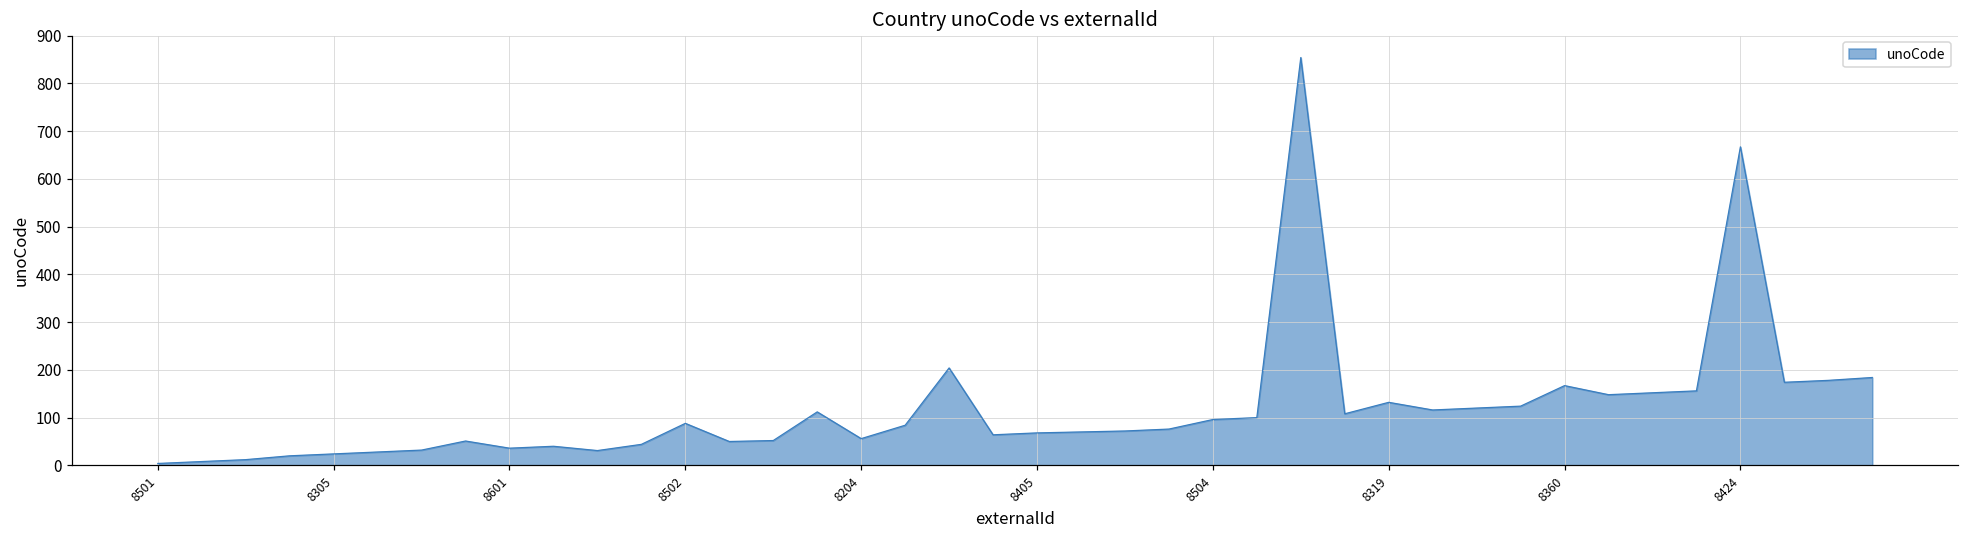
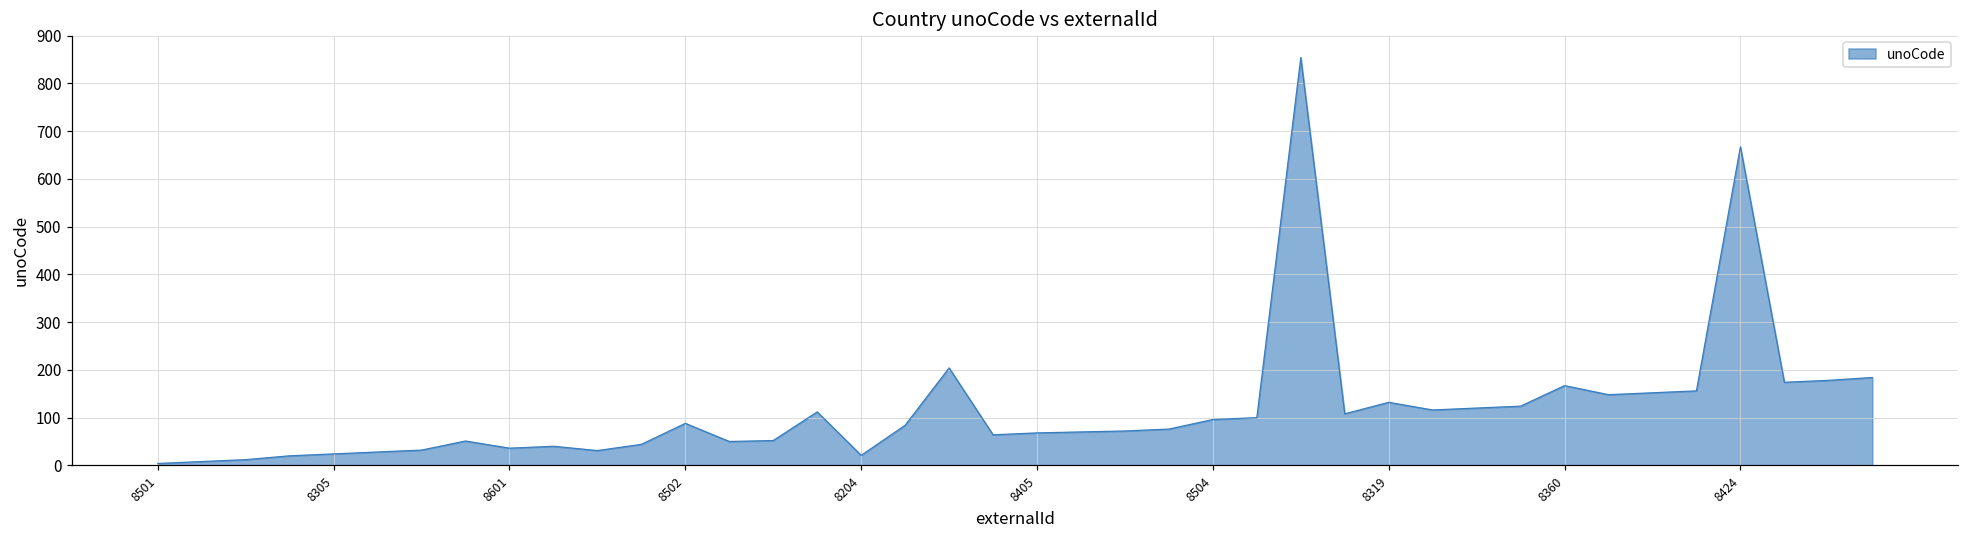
8204: 60 -> 20
